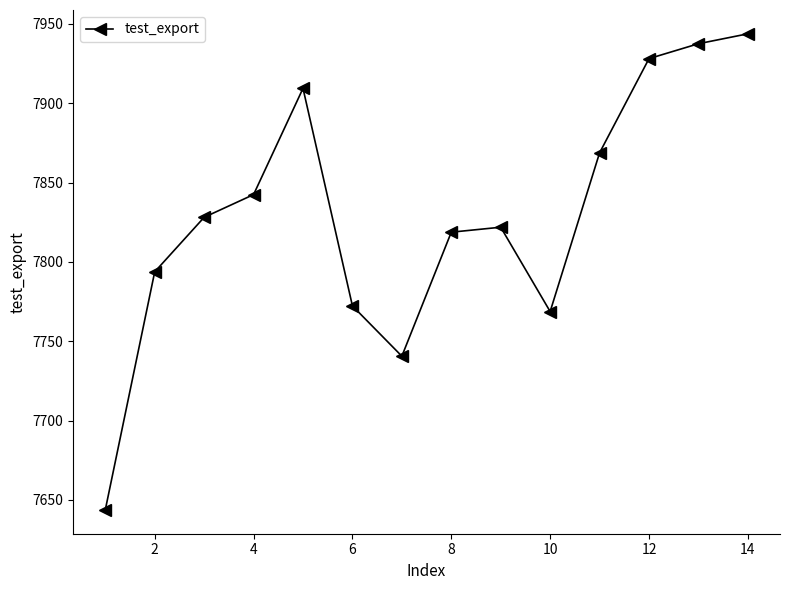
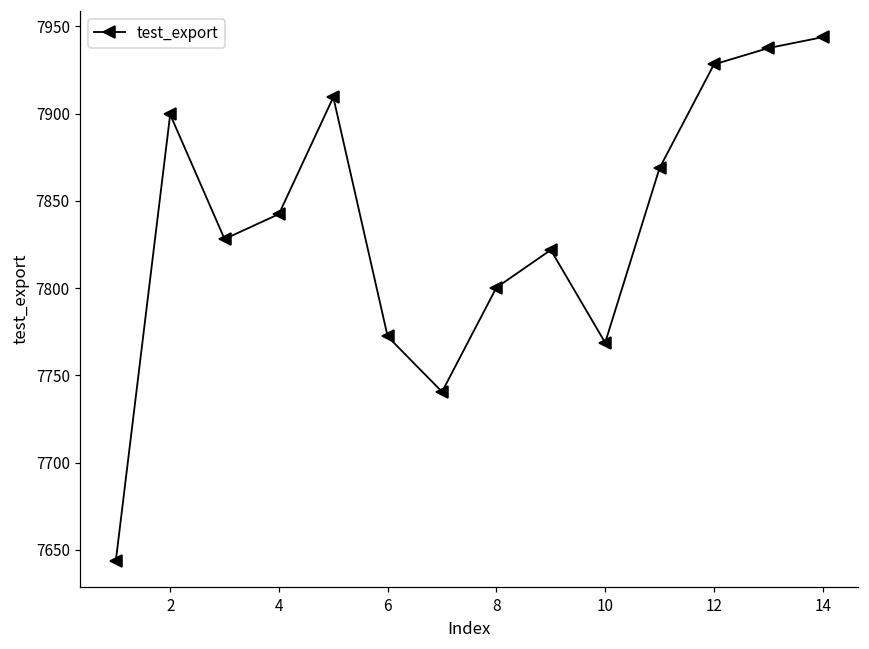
2: 7794 -> 7899
8: 7819 -> 7800
